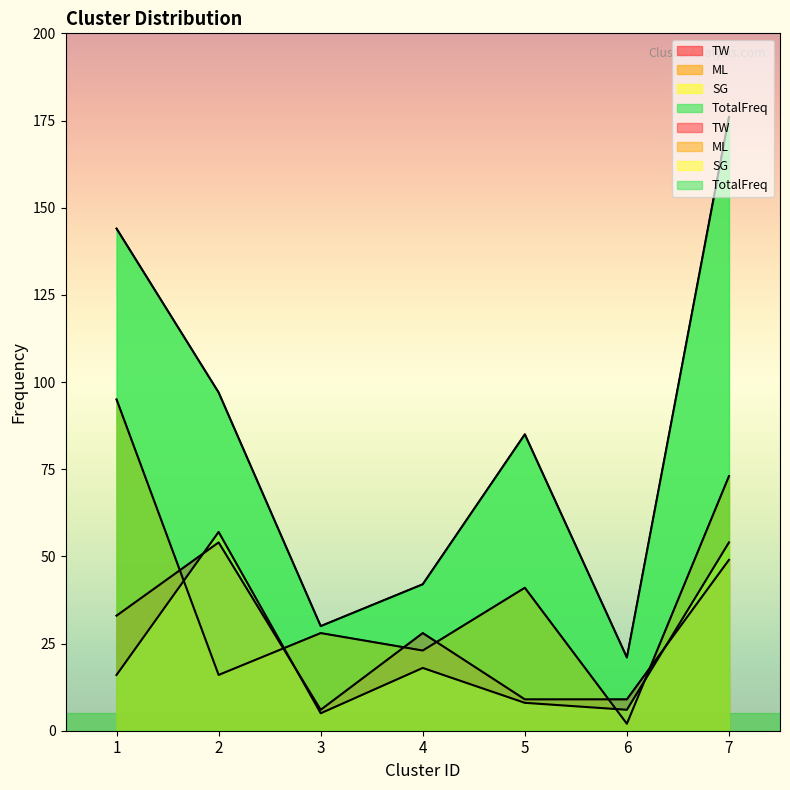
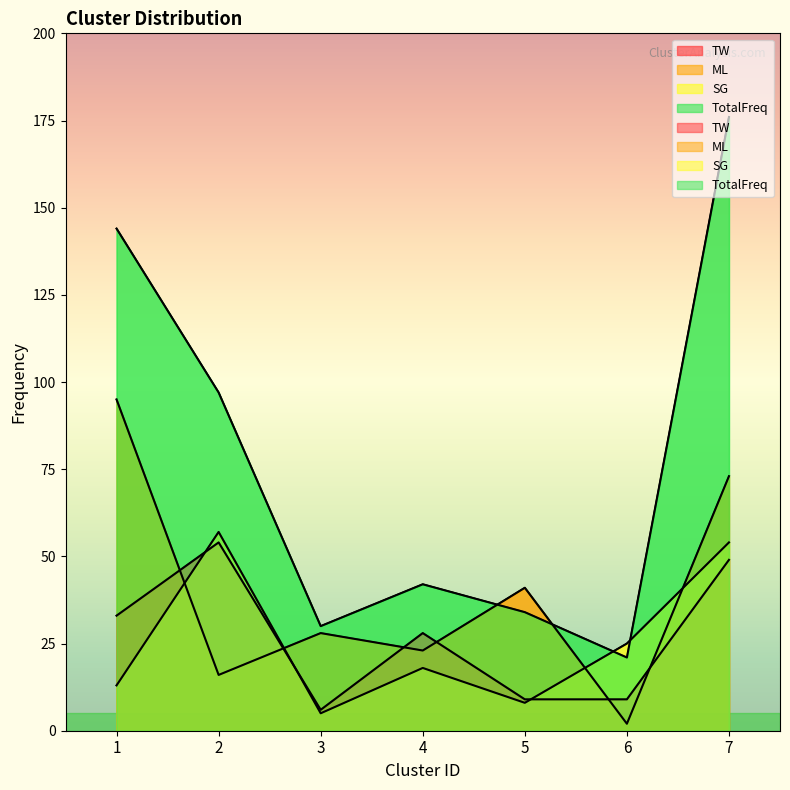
SG, 1: 16 -> 13
TotalFreq, 5: 85 -> 34
SG, 6: 6 -> 25
